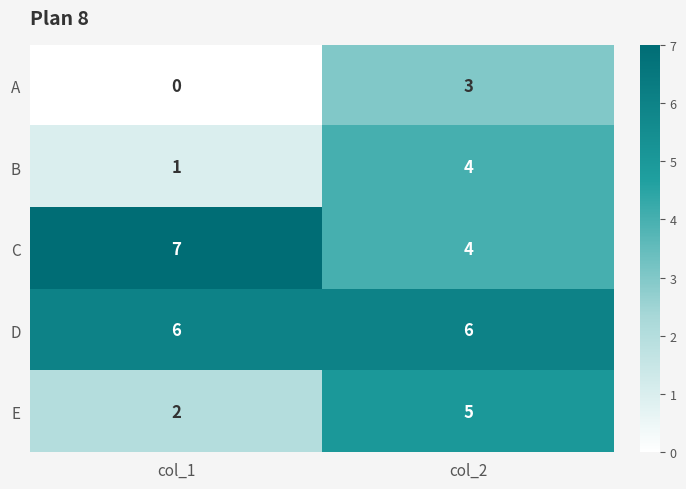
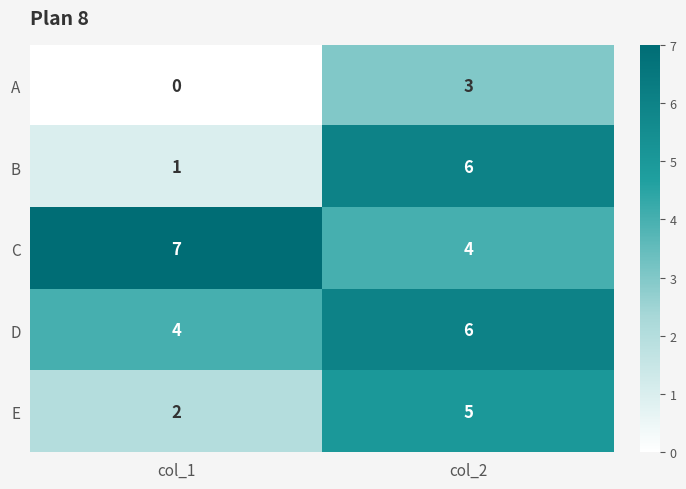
B, col_2: 4 -> 6
D, col_1: 6 -> 4
